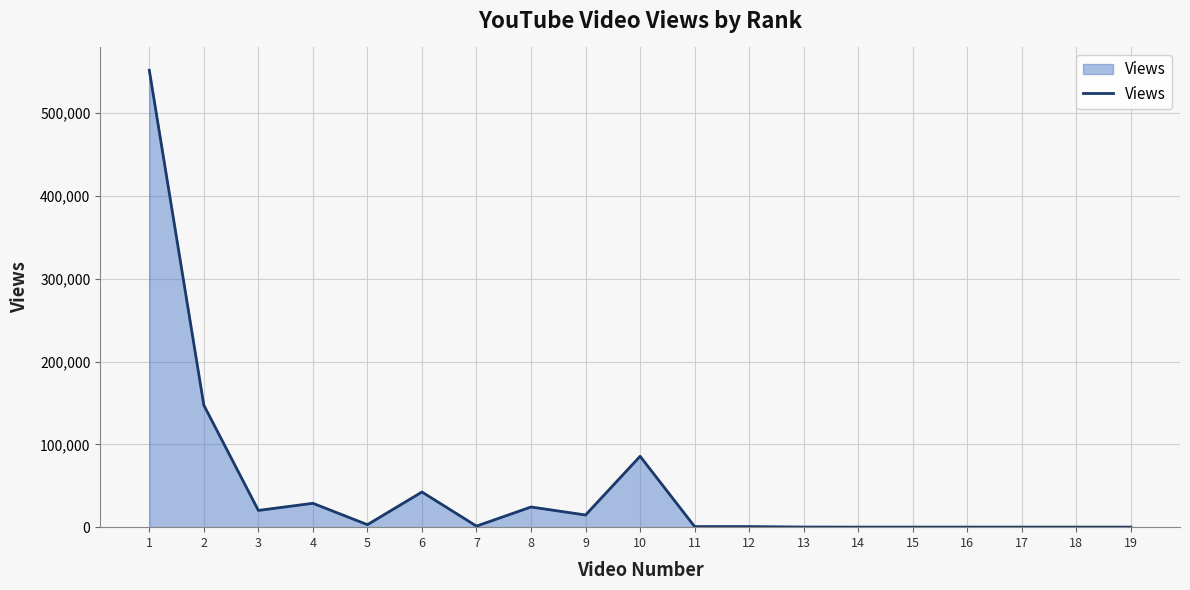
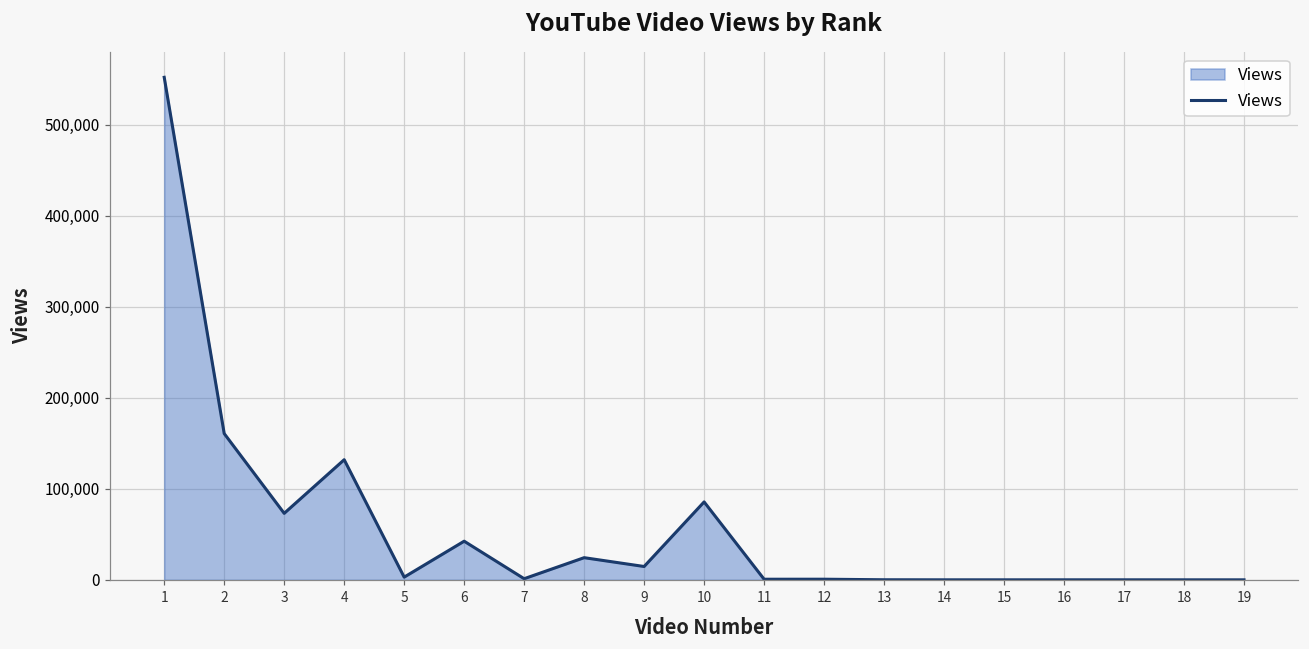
2: 150,000 -> 160,000
3: 20,000 -> 70,000
4: 30,000 -> 130,000
